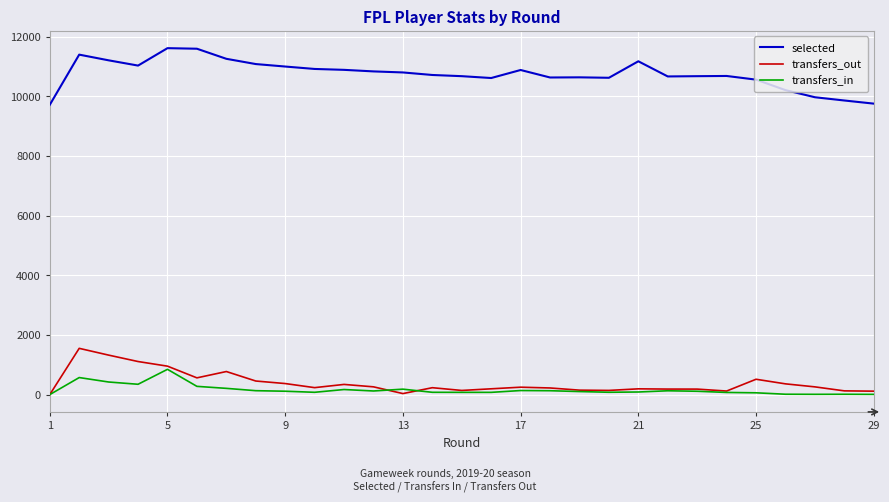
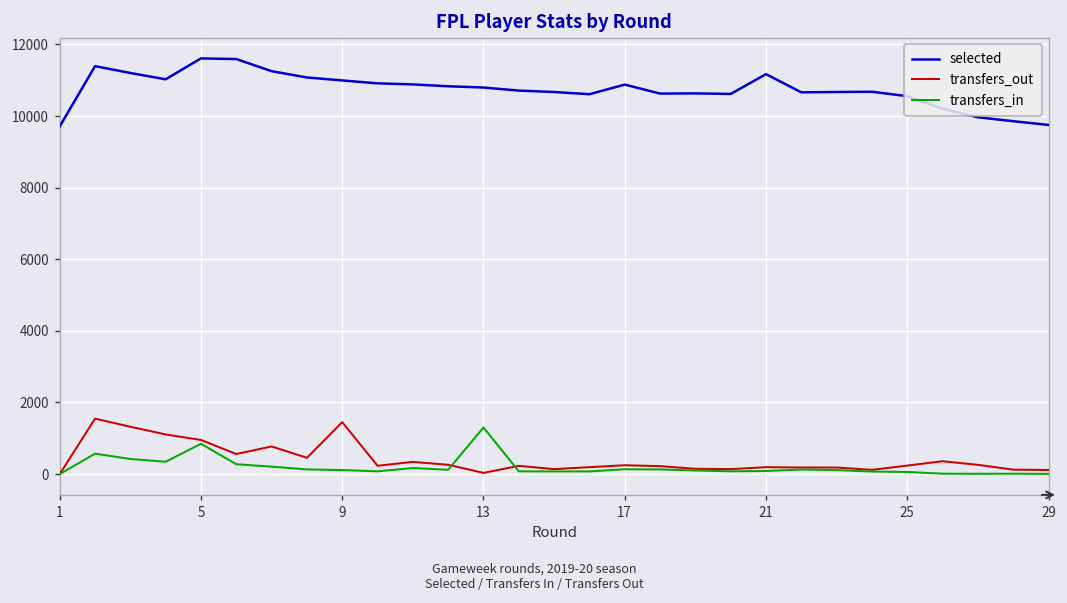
transfers_out, 9: 400 -> 1500
transfers_in, 13: 200 -> 1300
transfers_out, 25: 500 -> 200
